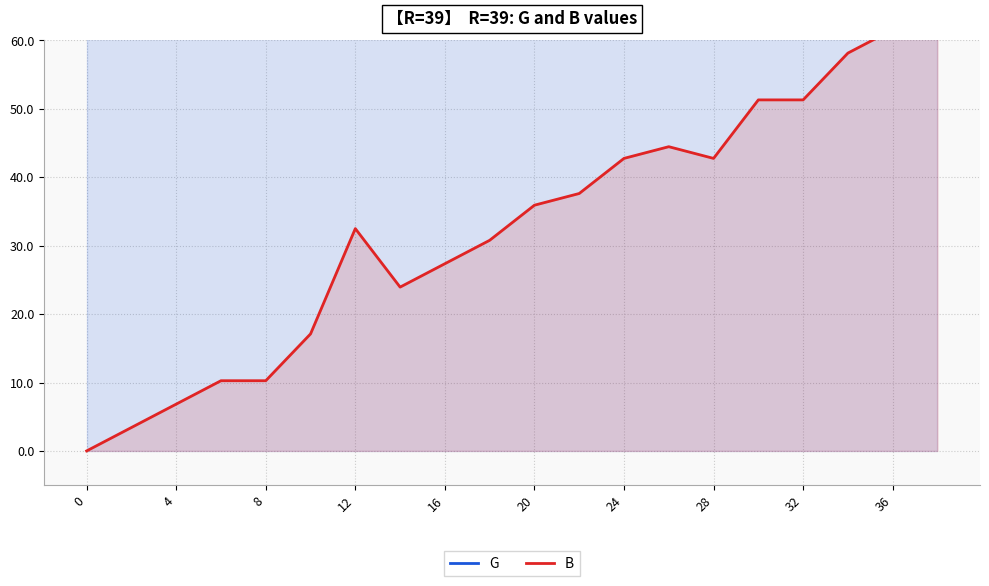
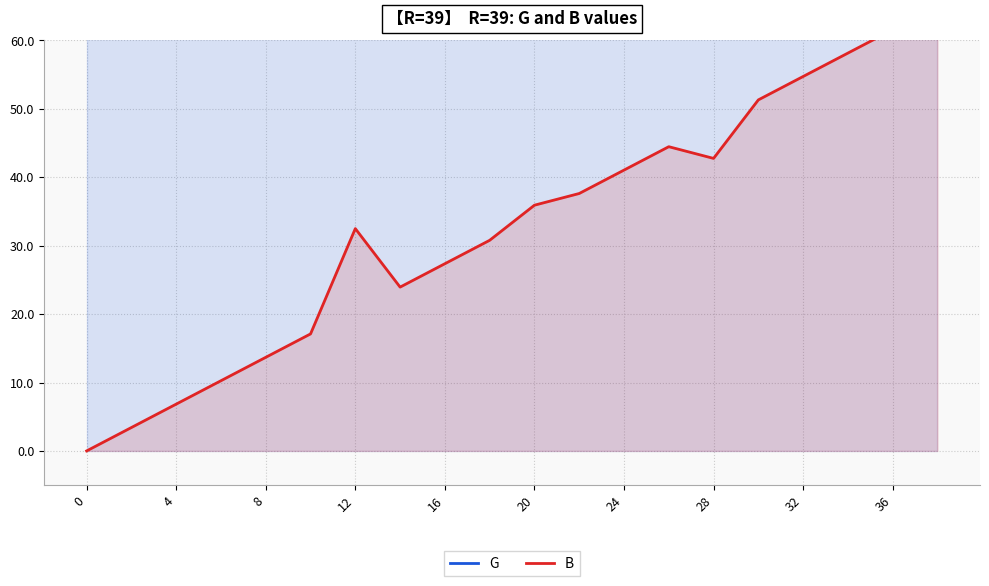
B, 8: 10 -> 14
B, 24: 43 -> 41
B, 32: 51 -> 55
